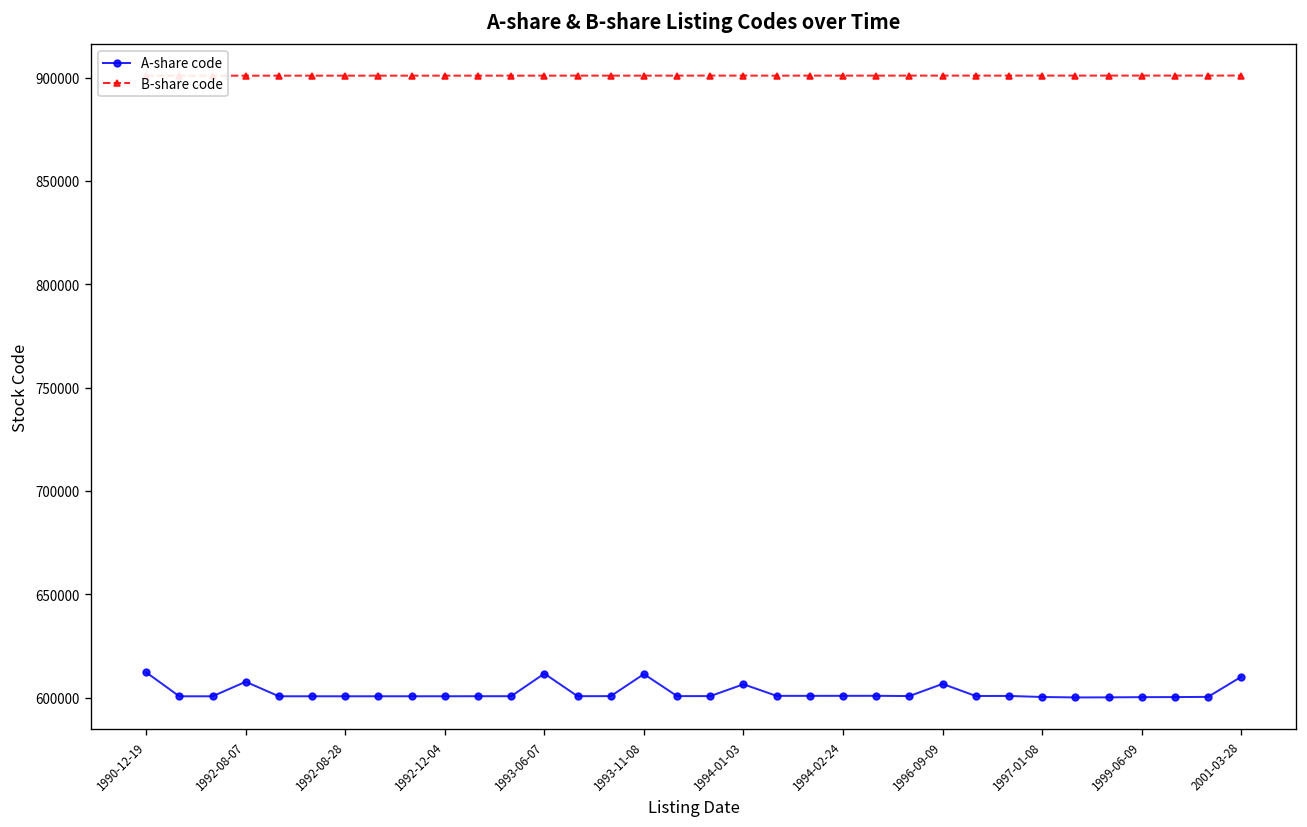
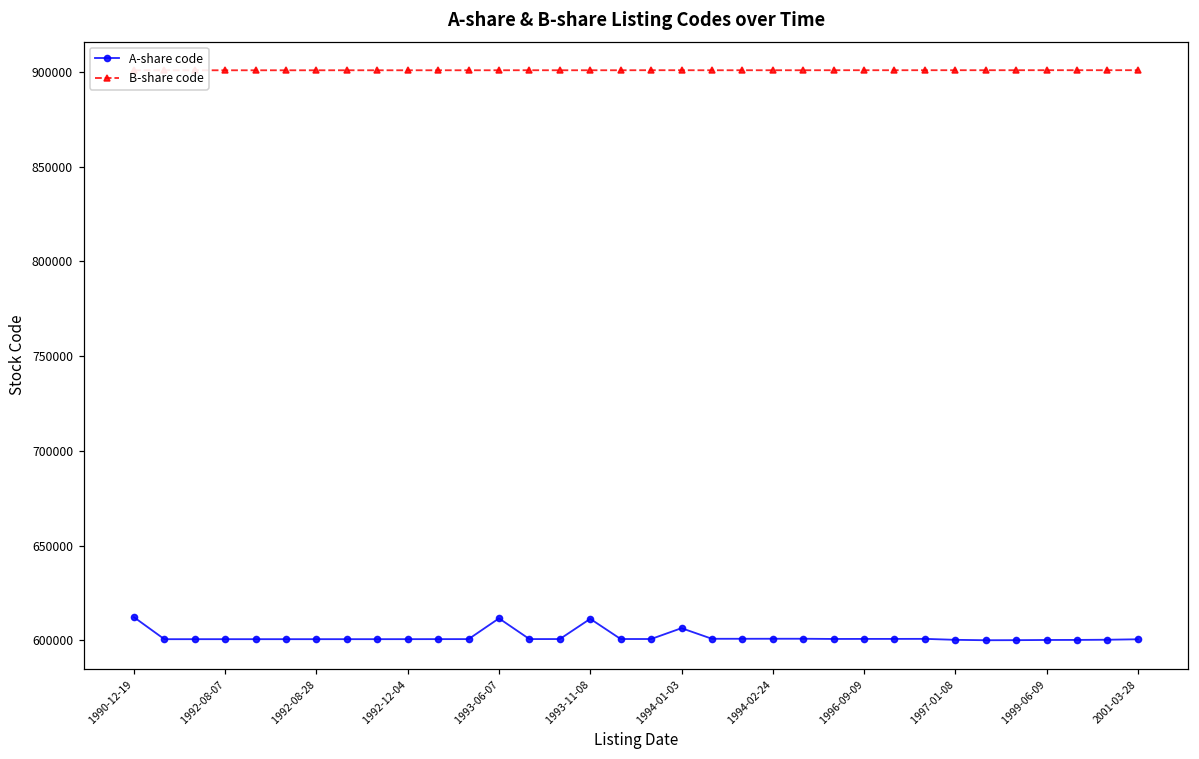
A-share code, 1992-08-07: 608000 -> 601000
A-share code, 1996-09-09: 607000 -> 601000
A-share code, 2001-03-28: 610000 -> 601000
